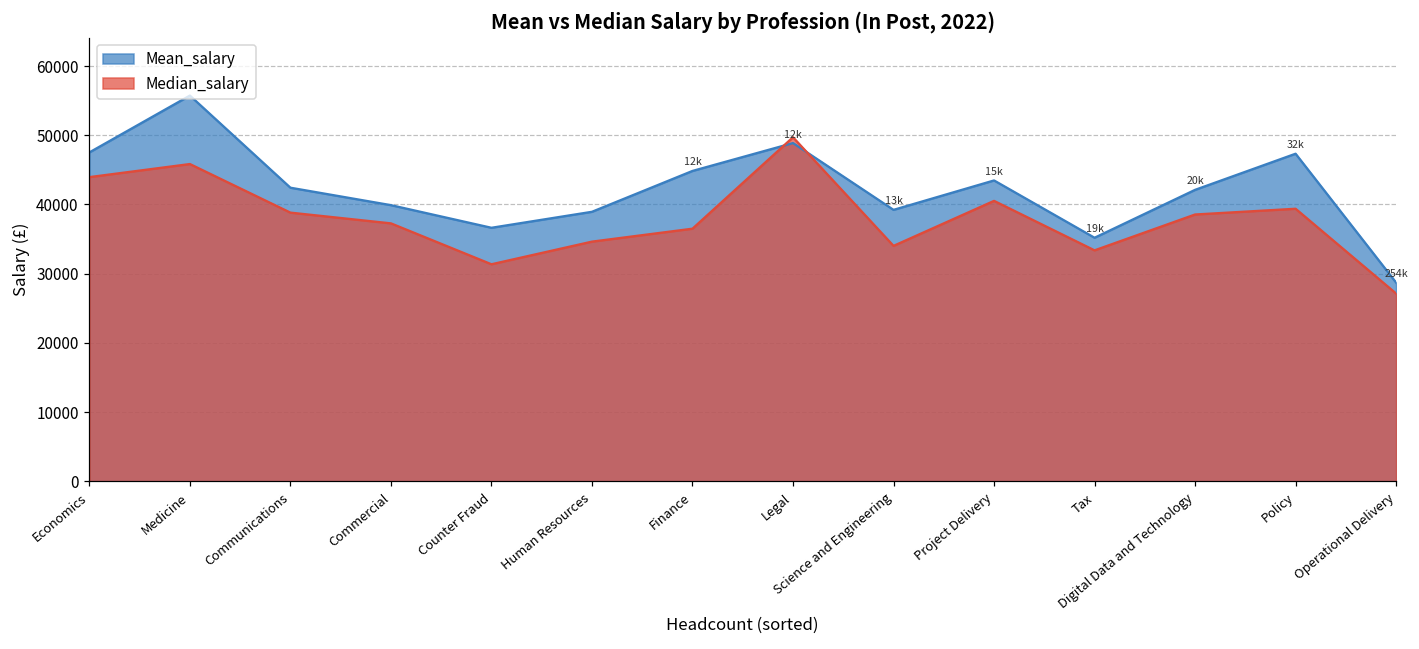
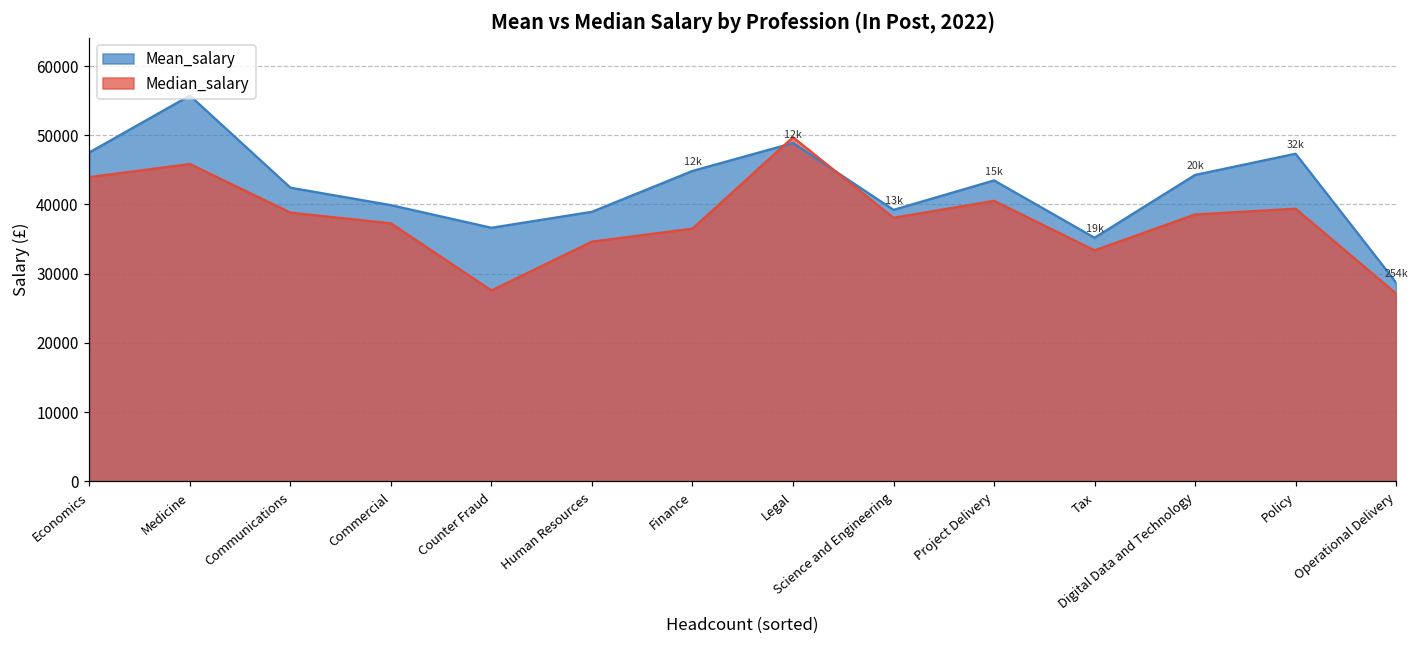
Median_salary, Counter Fraud: 31000 -> 28000
Median_salary, Science and Engineering: 34000 -> 38000
Mean_salary, Digital Data and Technology: 42000 -> 44000
